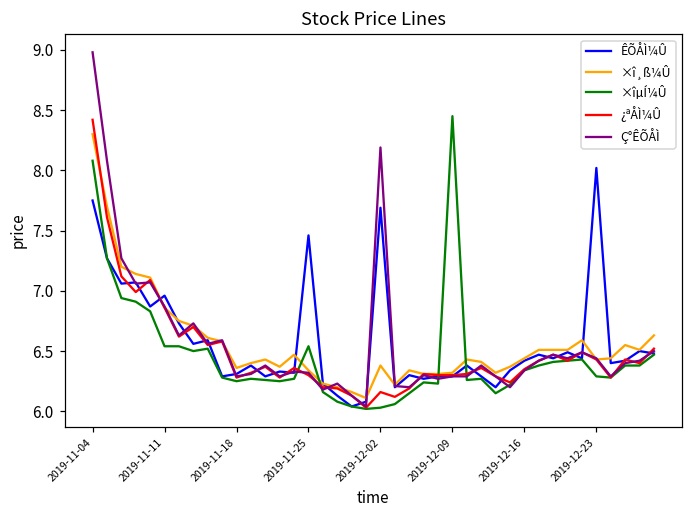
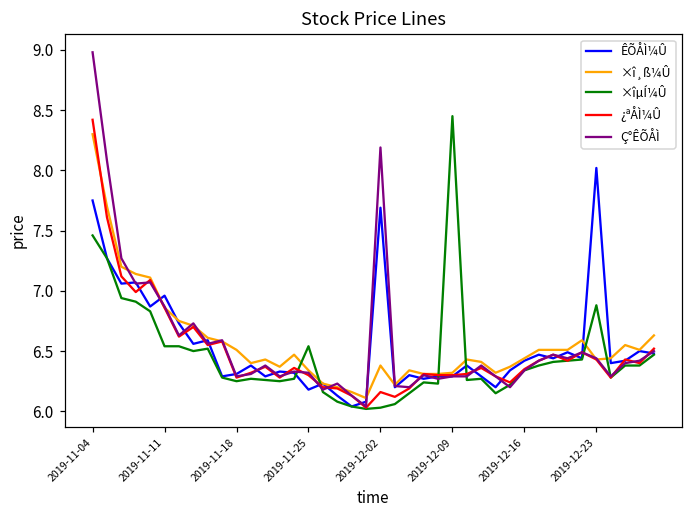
×îµÍ¼Û, 2019-11-04: 8.08 -> 7.46
×î¸ß¼Û, 2019-11-18: 6.36 -> 6.51
ÊÕÅÌ¼Û, 2019-11-25: 7.46 -> 6.18
×îµÍ¼Û, 2019-12-23: 6.29 -> 6.88
